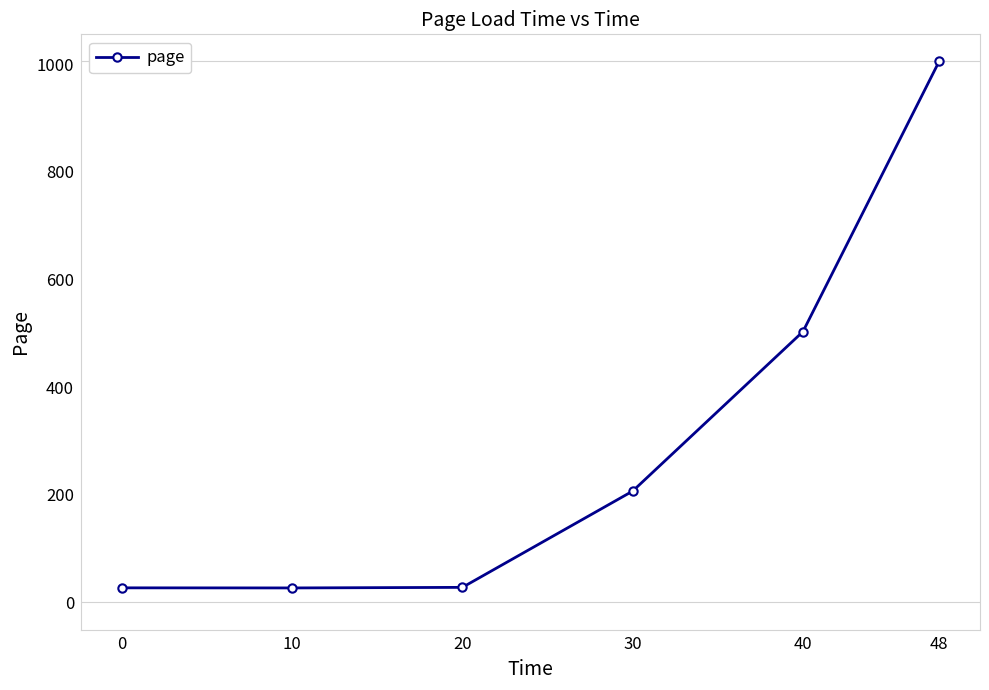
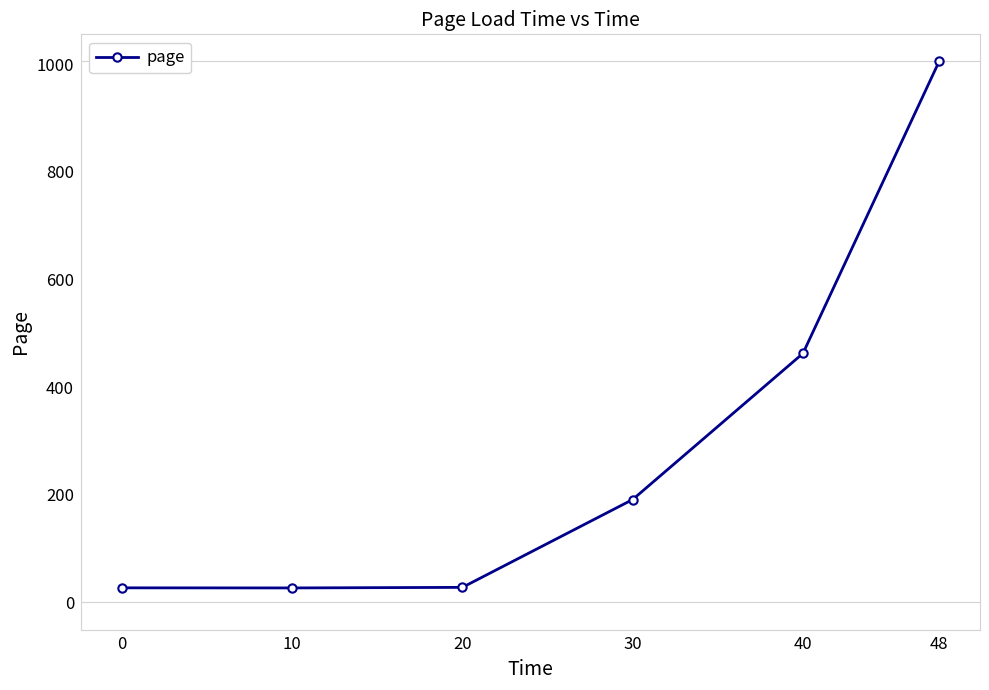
30: 210 -> 190
40: 500 -> 460
